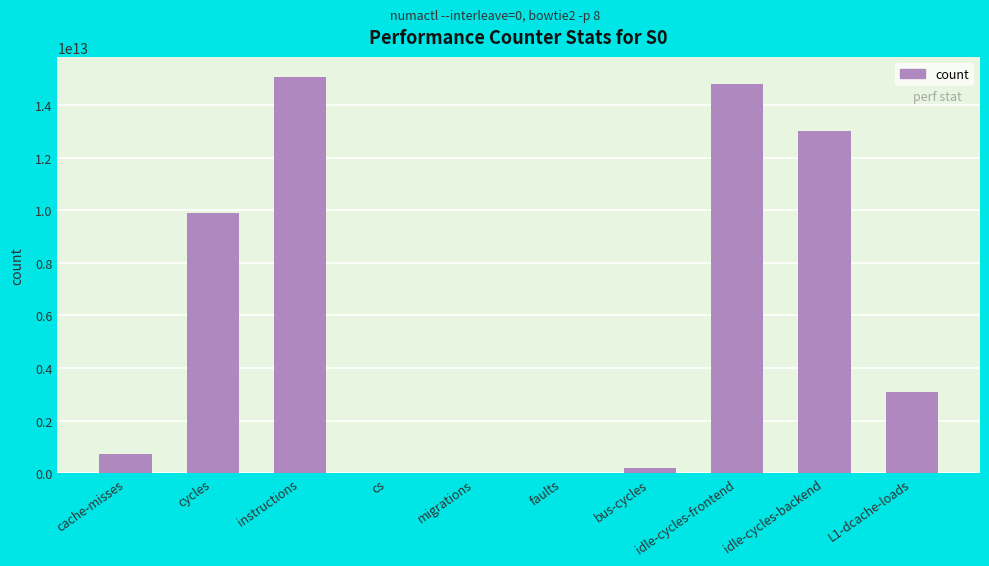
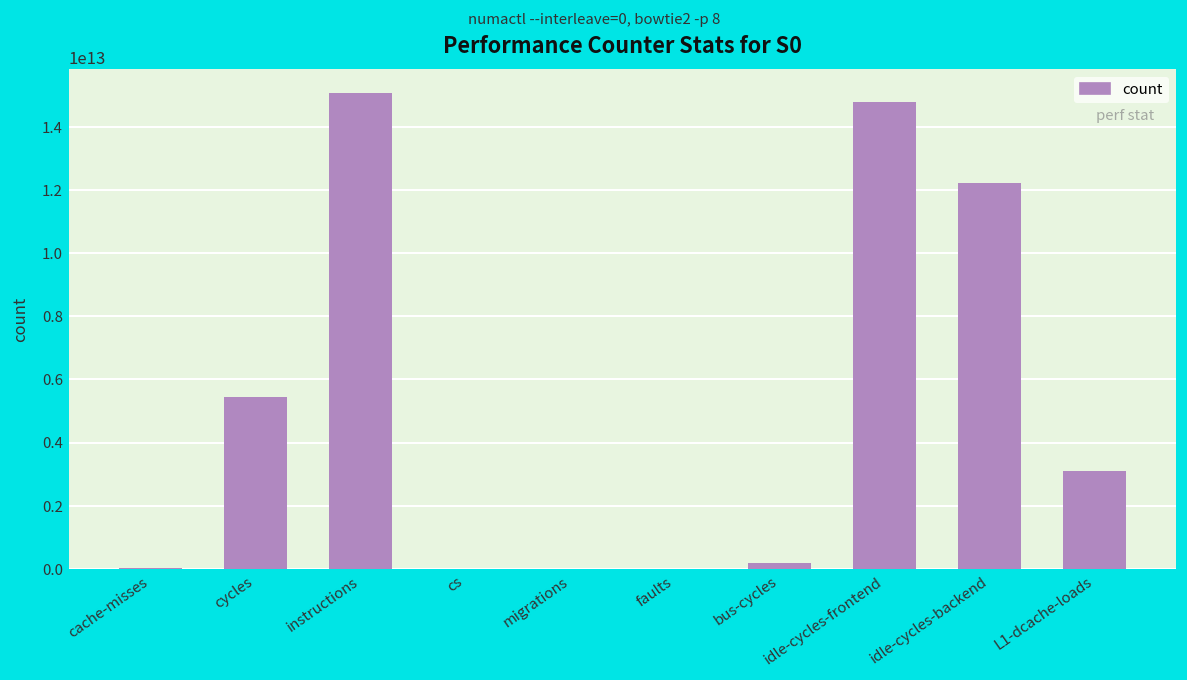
cache-misses: 700000000000 -> 0
cycles: 9900000000000 -> 5400000000000
idle-cycles-backend: 13000000000000 -> 12200000000000
